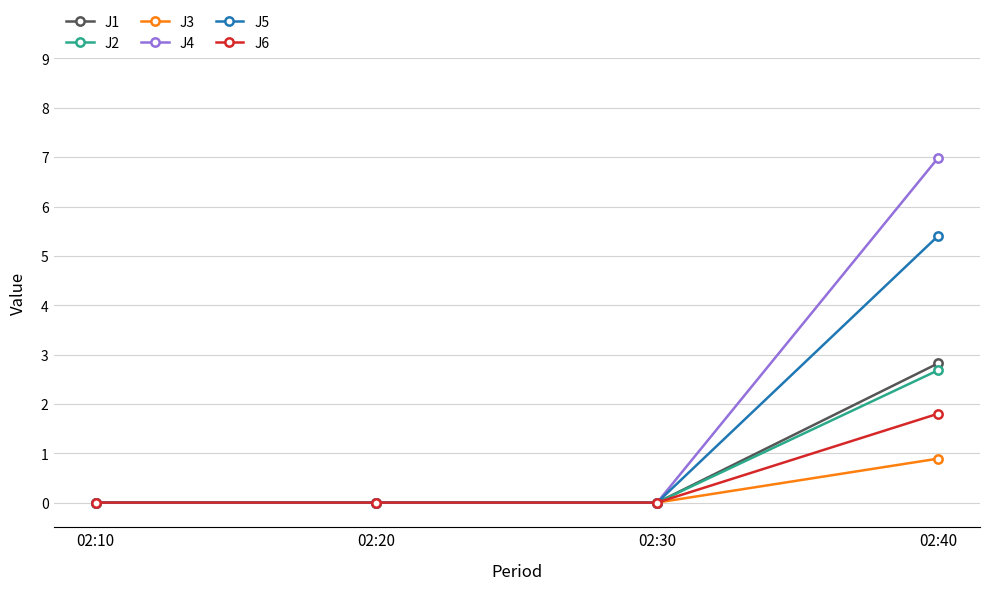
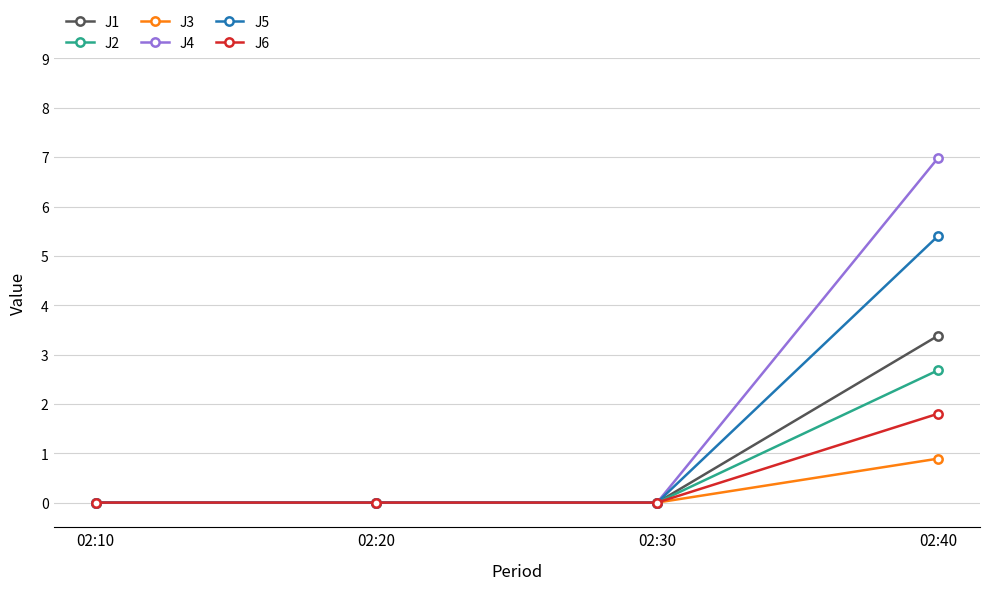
J1, 02:40: 2.8 -> 3.4
